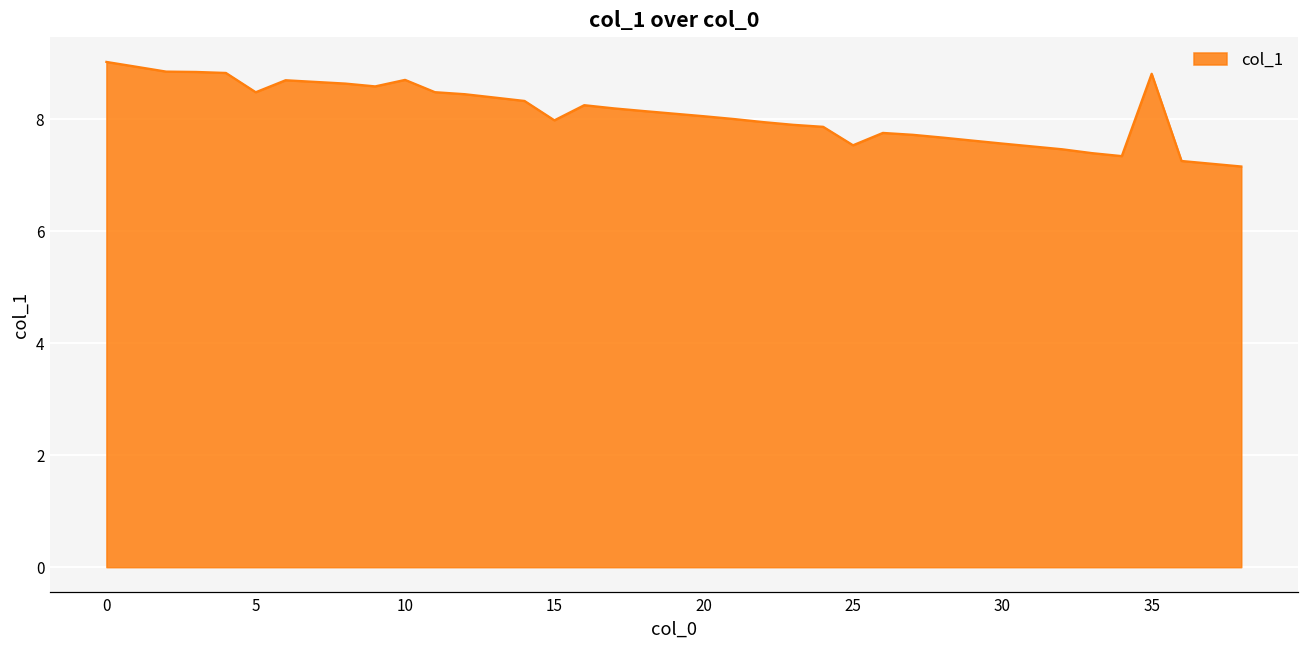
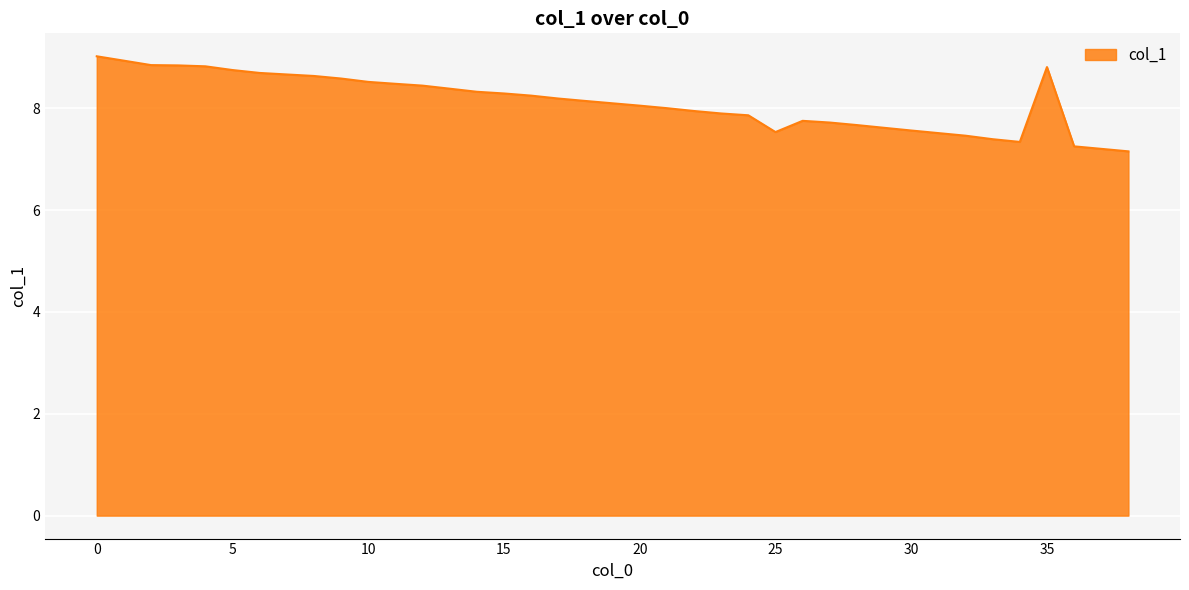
5: 8.5 -> 8.8
10: 8.7 -> 8.5
15: 8.0 -> 8.3
